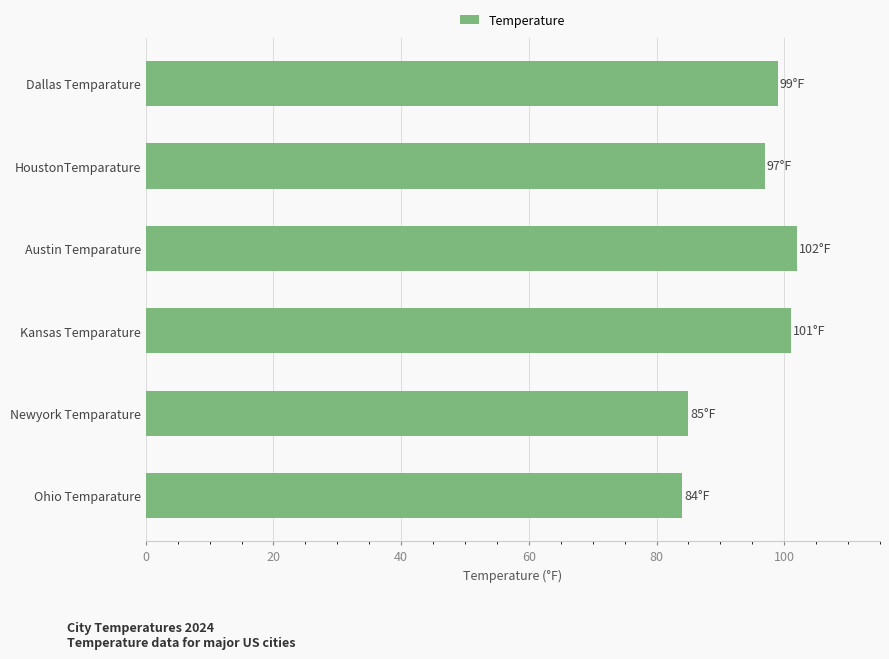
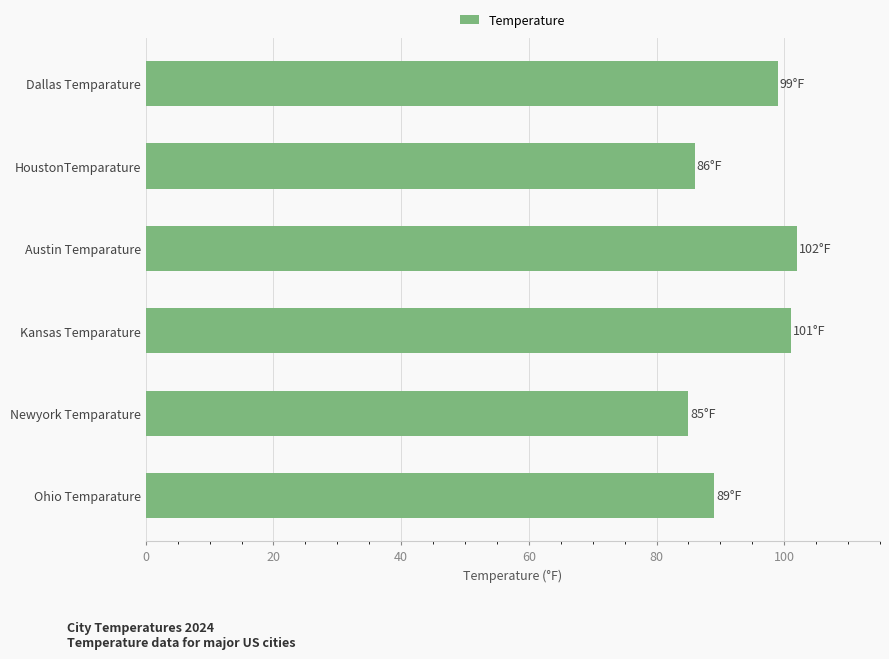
HoustonTemparature: 97°F -> 86°F
Ohio Temparature: 84°F -> 89°F
